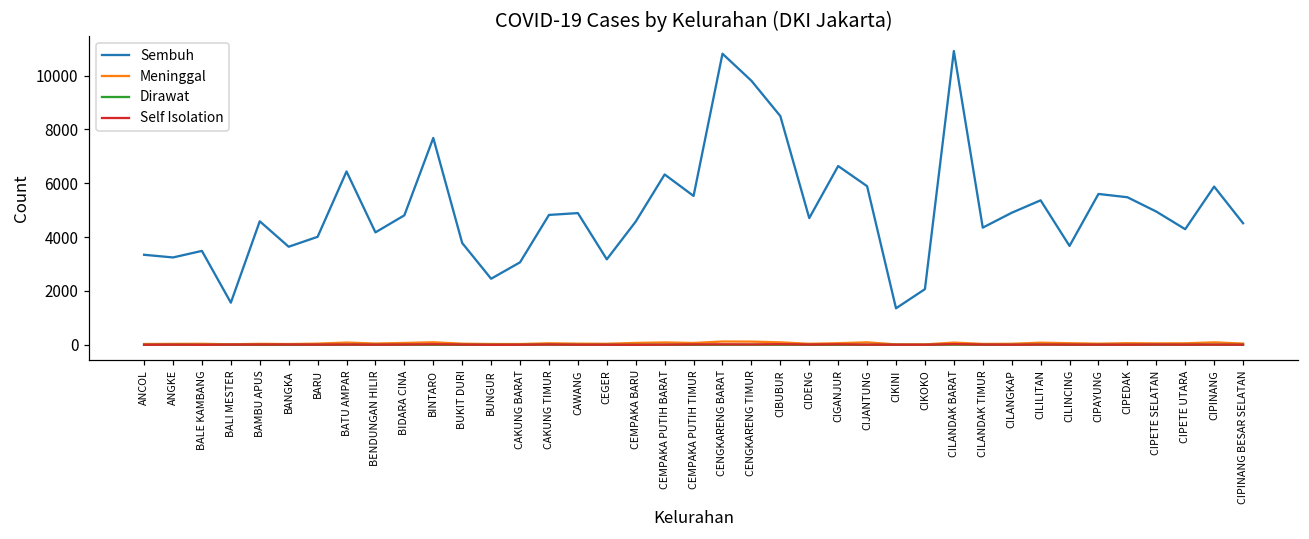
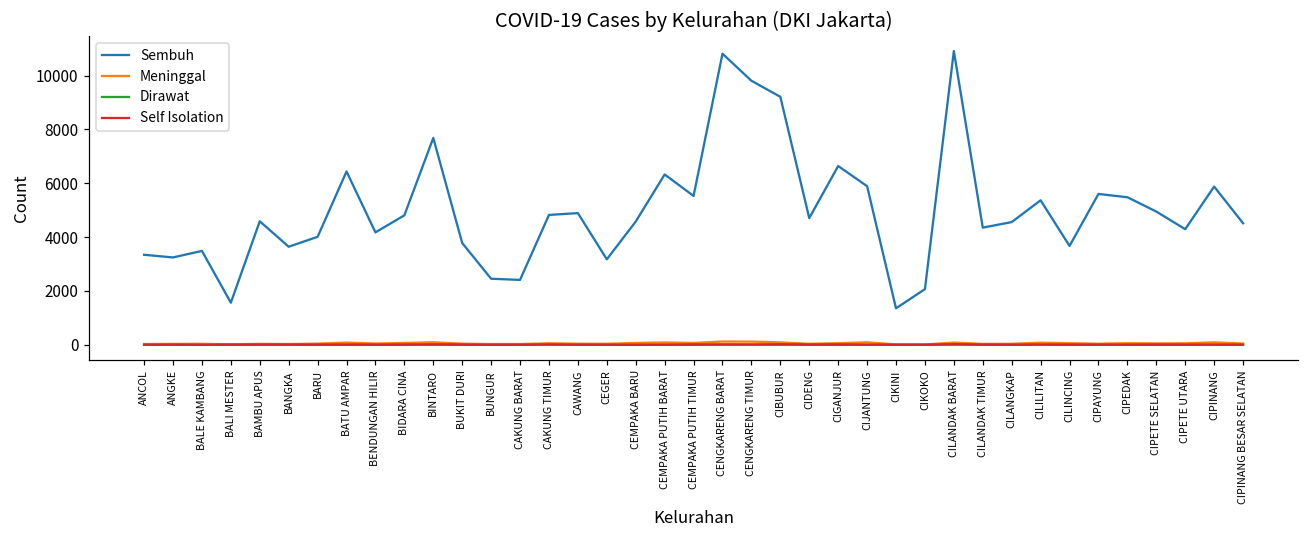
Sembuh, CAKUNG BARAT: 3100 -> 2400
Sembuh, CIBUBUR: 8500 -> 9200
Sembuh, CILANGKAP: 4900 -> 4600
